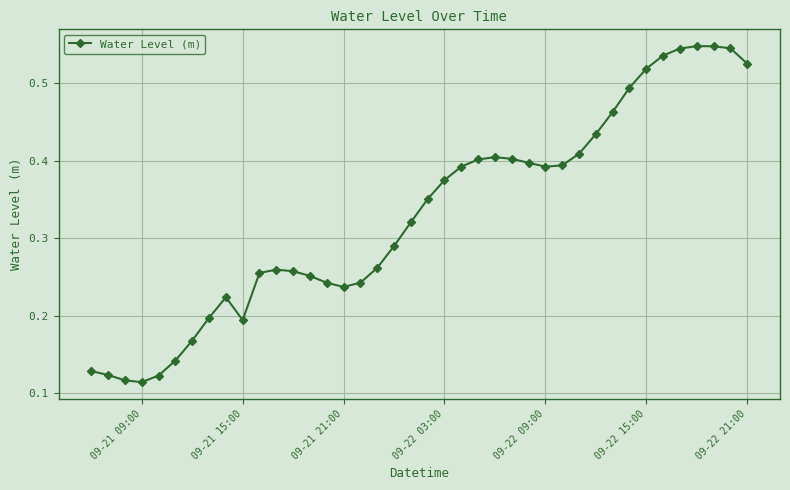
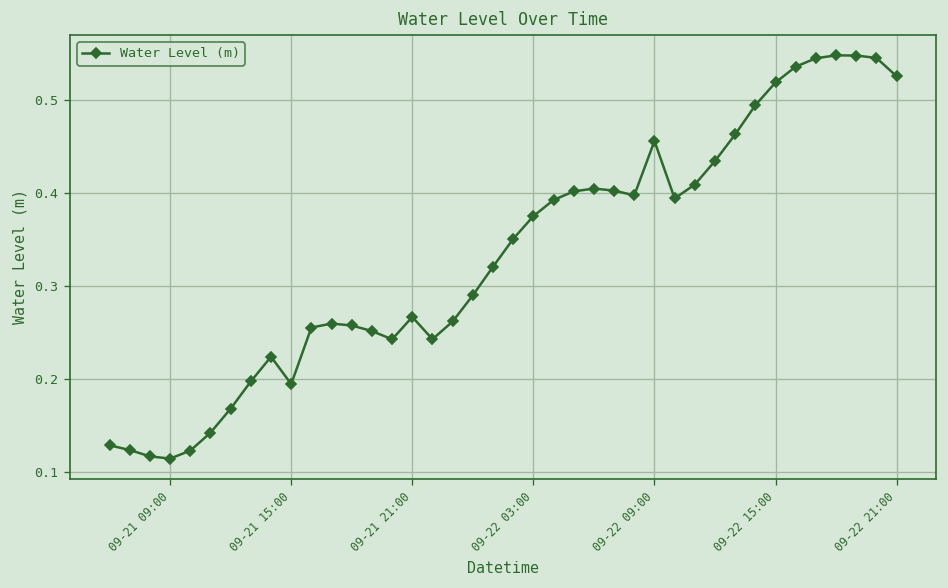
09-21 21:00: 0.24 -> 0.27
09-22 09:00: 0.39 -> 0.46
